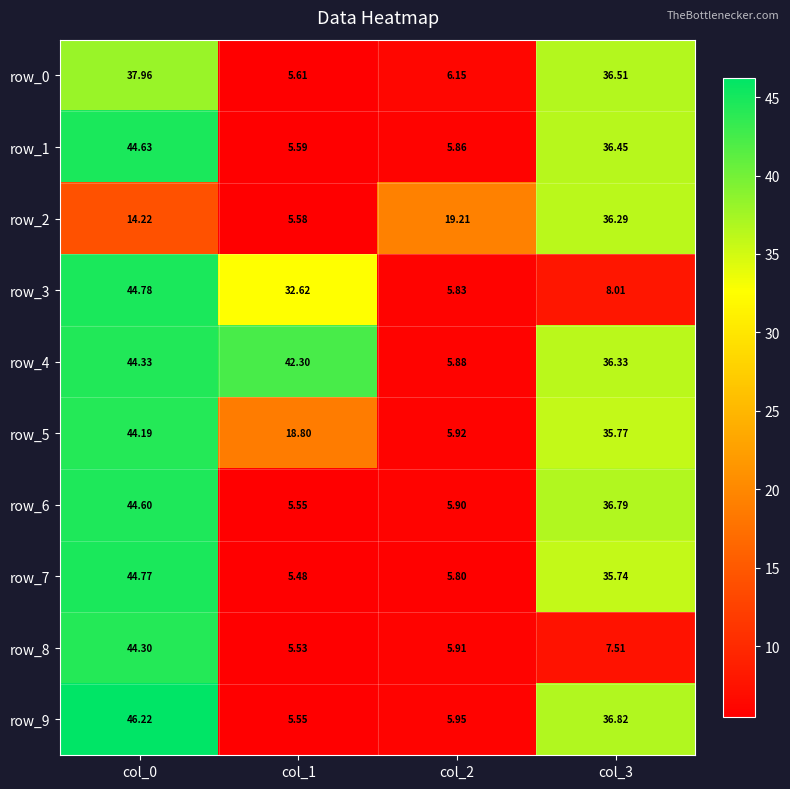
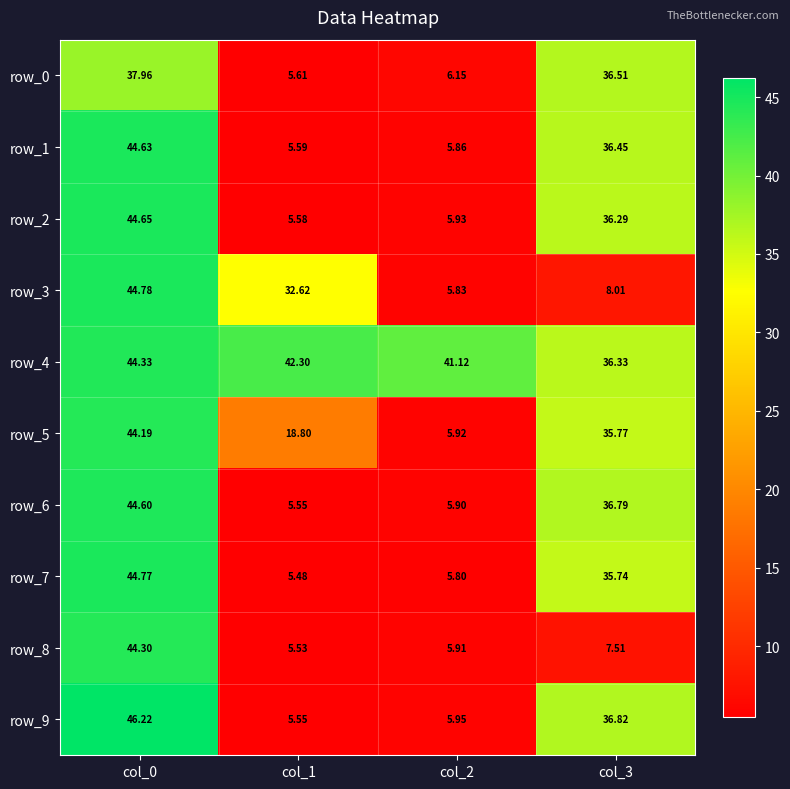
row_2, col_0: 14.22 -> 44.65
row_2, col_2: 19.21 -> 5.93
row_4, col_2: 5.88 -> 41.12
